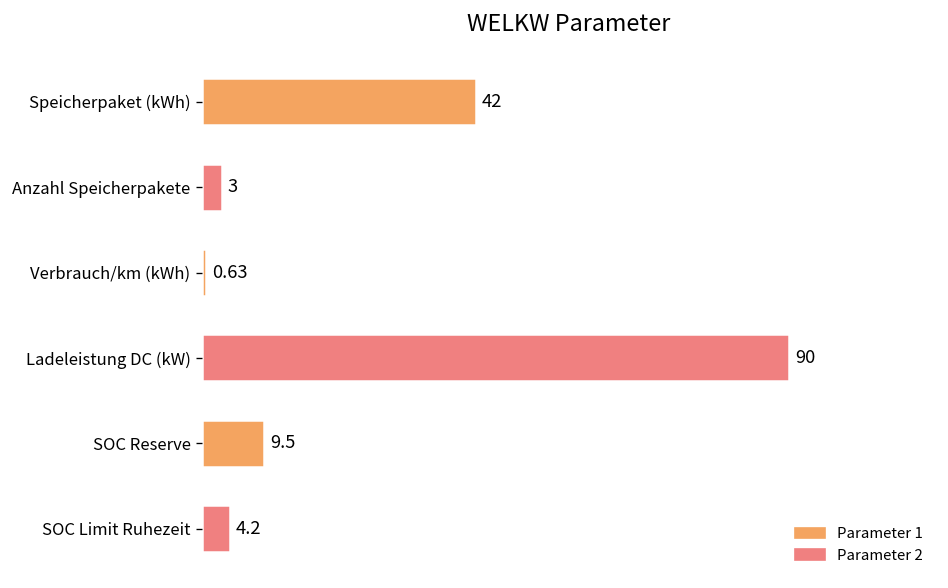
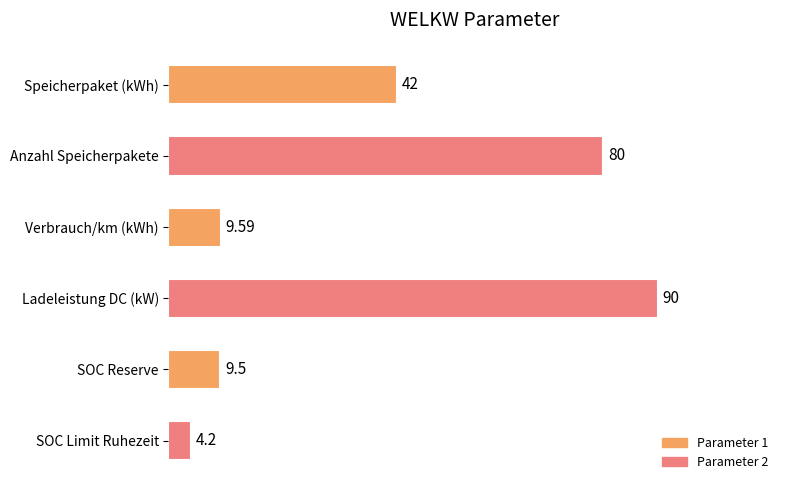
Anzahl Speicherpakete: 3 -> 80
Verbrauch/km (kWh): 0.63 -> 9.59
